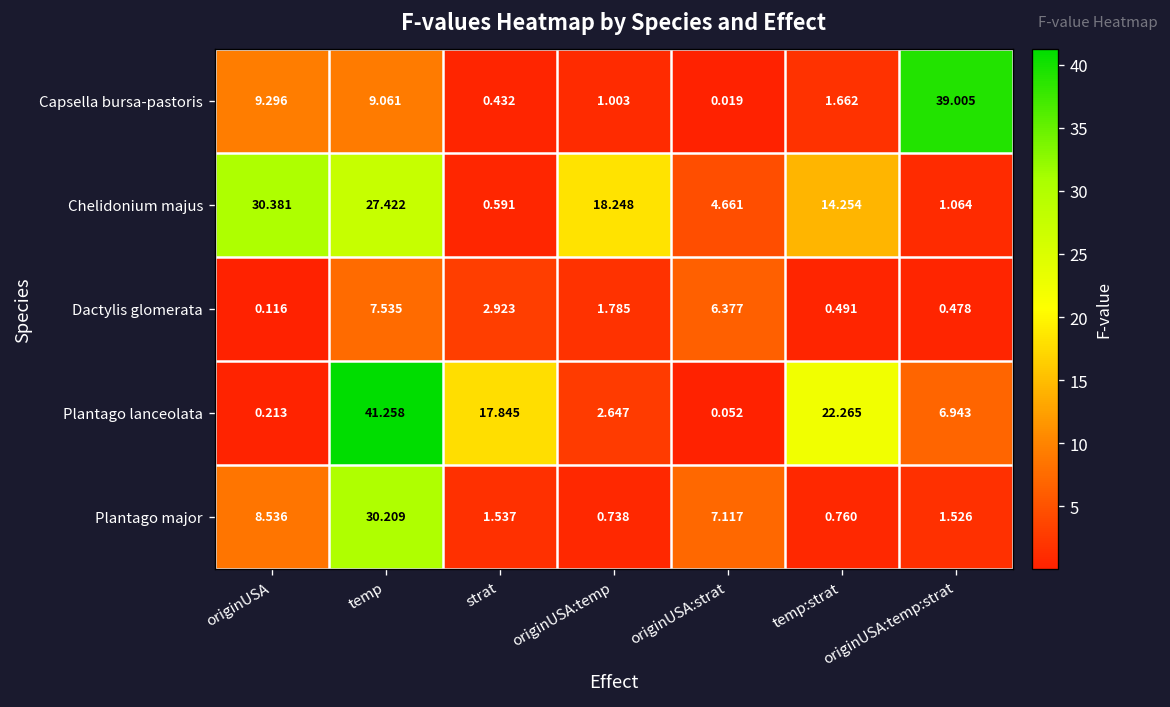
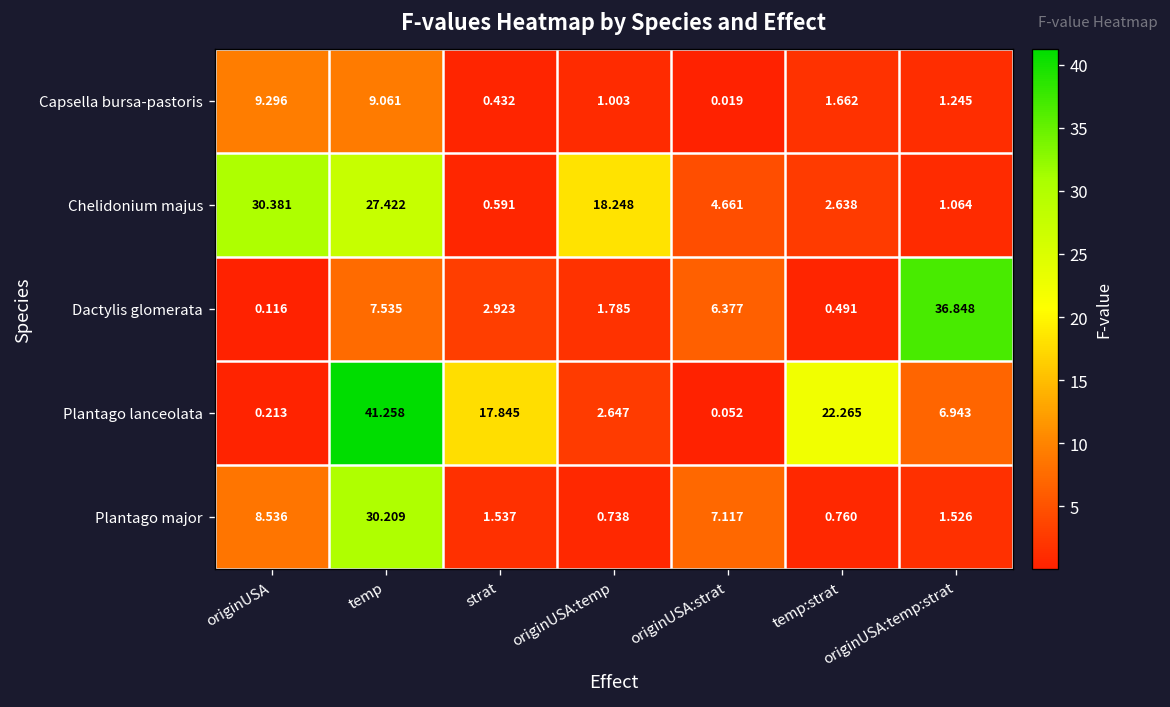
Capsella bursa-pastoris, originUSA:temp:strat: 39.005 -> 1.245
Chelidonium majus, temp:strat: 14.254 -> 2.638
Dactylis glomerata, originUSA:temp:strat: 0.478 -> 36.848
